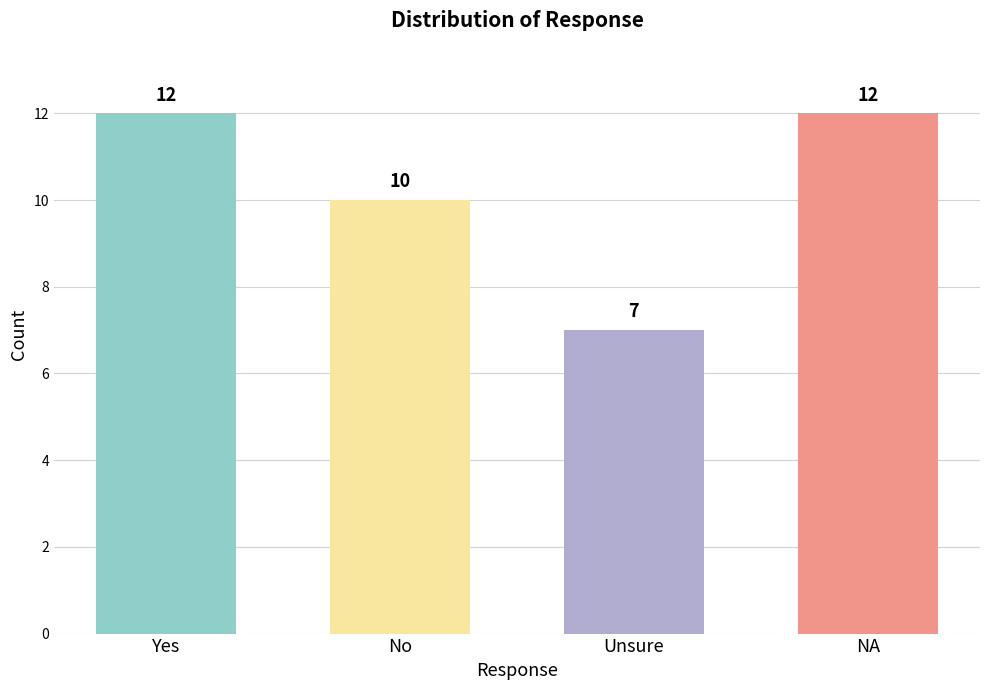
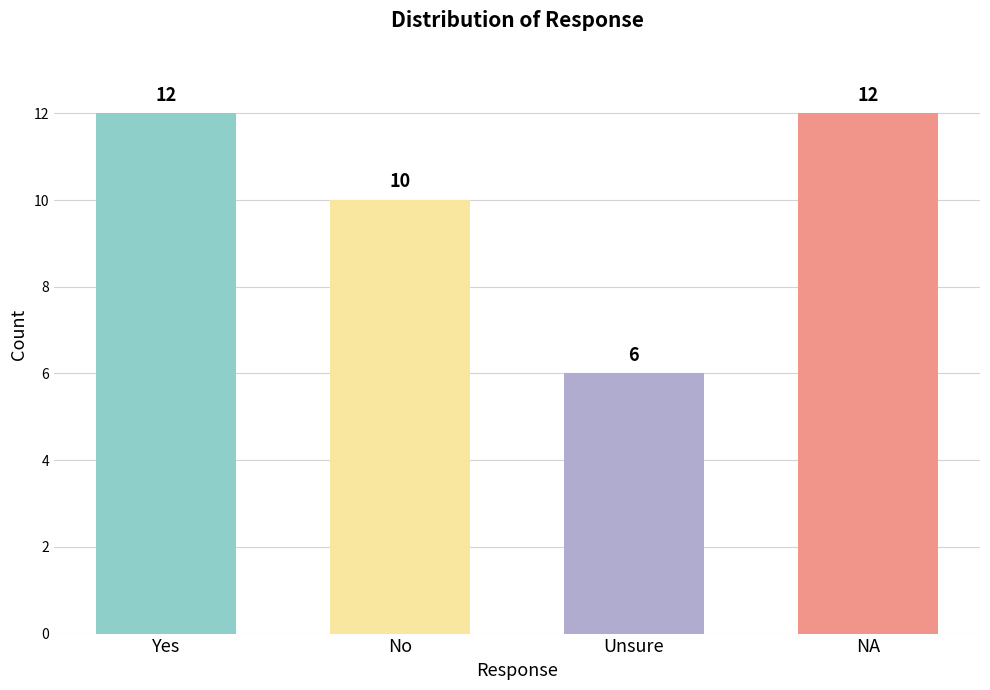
Unsure: 7 -> 6
